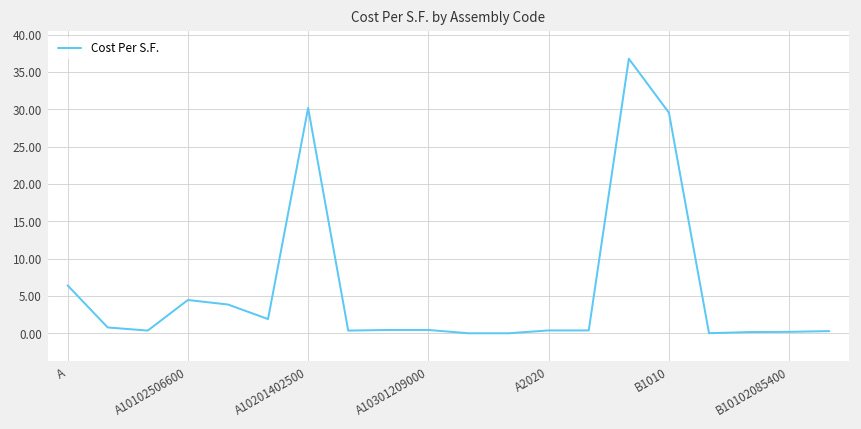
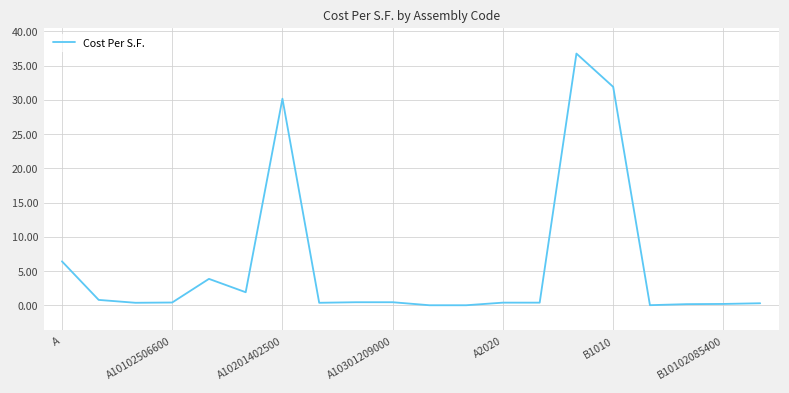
A10102506600: 4 -> 0
B1010: 30 -> 32
